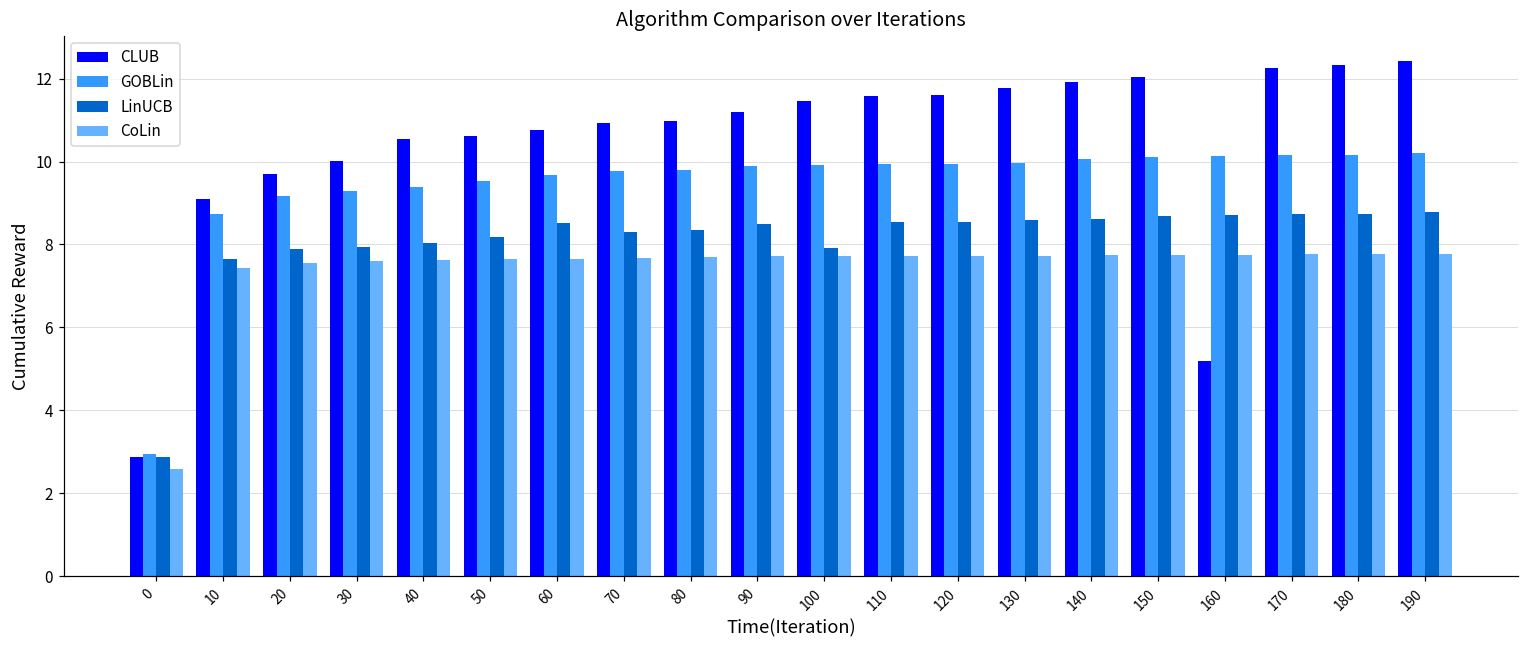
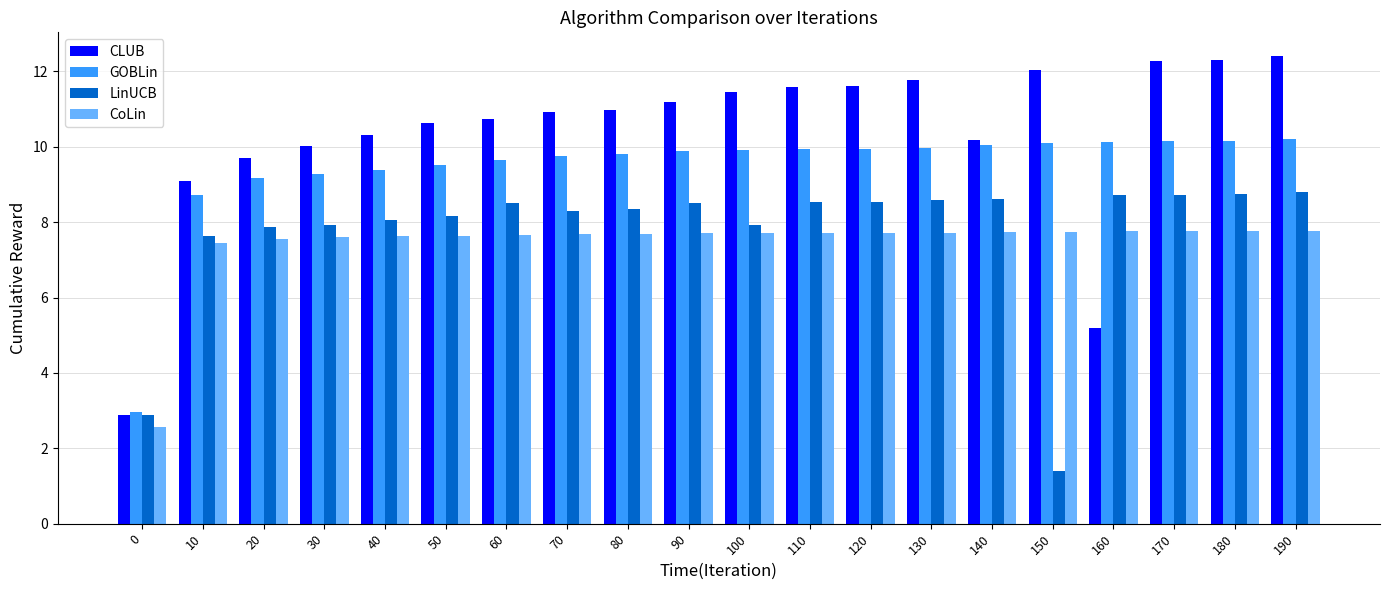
CLUB, 40: 10.5 -> 10.3
CLUB, 140: 11.9 -> 10.2
LinUCB, 150: 8.7 -> 1.4
